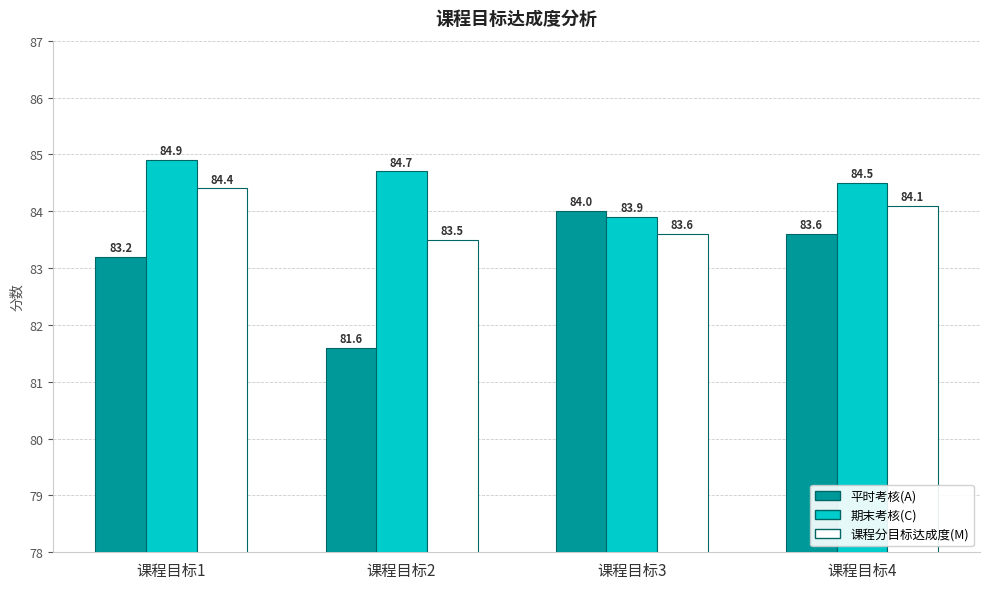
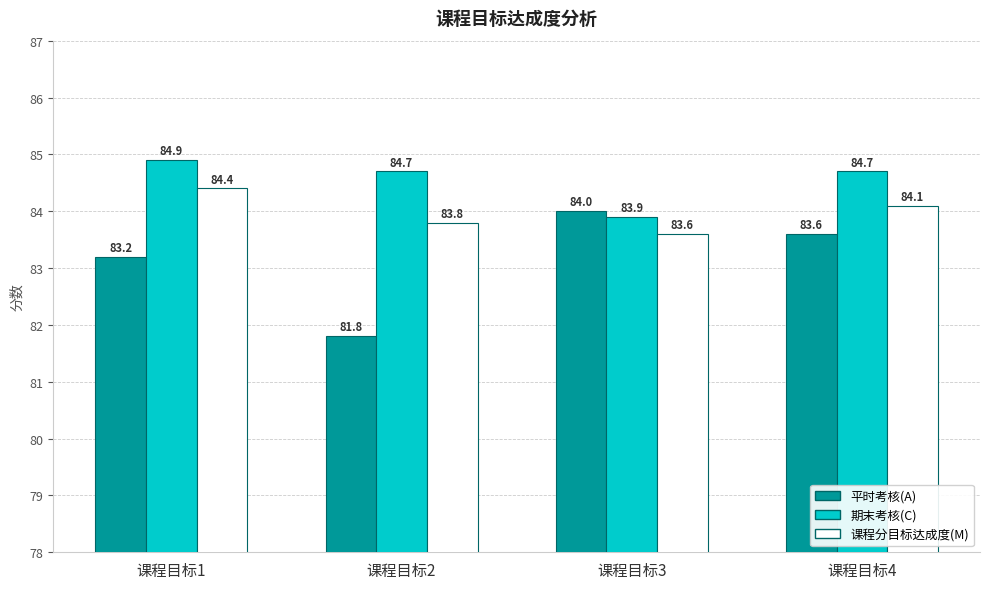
平时考核(A), 课程目标2: 81.6 -> 81.8
课程分目标达成度(M), 课程目标2: 83.5 -> 83.8
期末考核(C), 课程目标4: 84.5 -> 84.7
